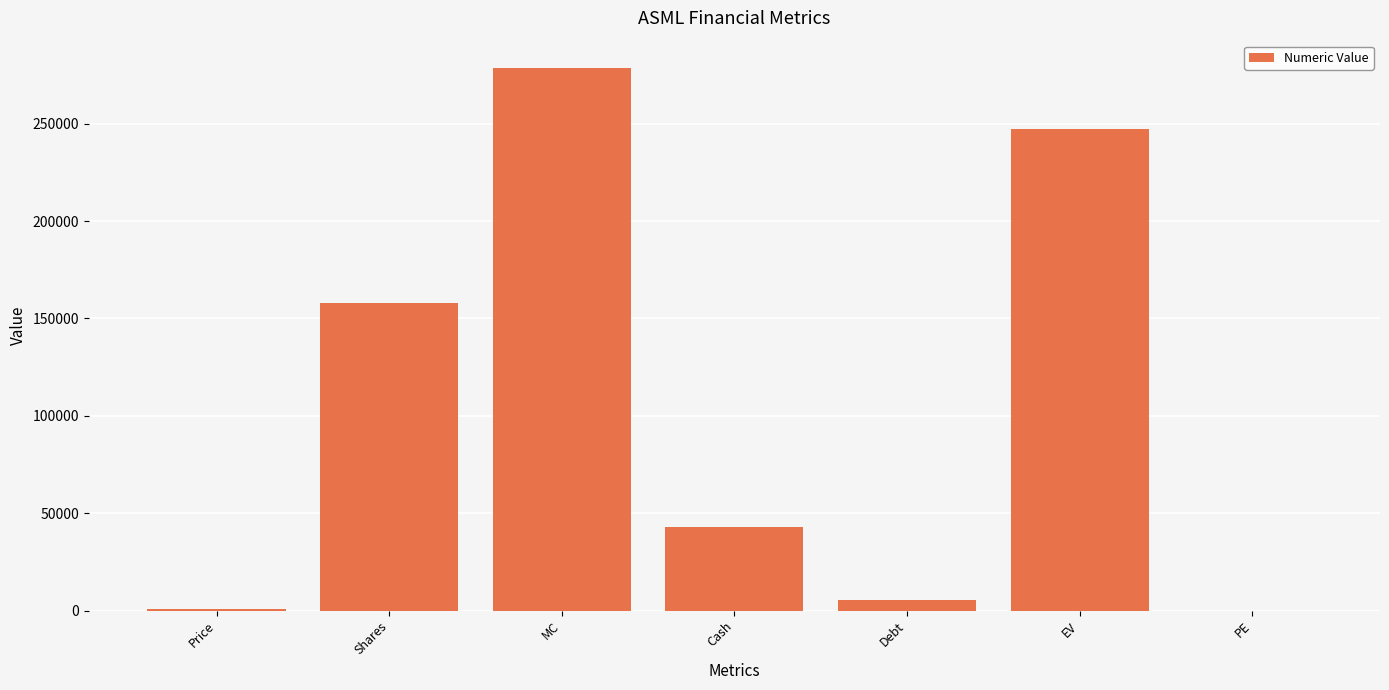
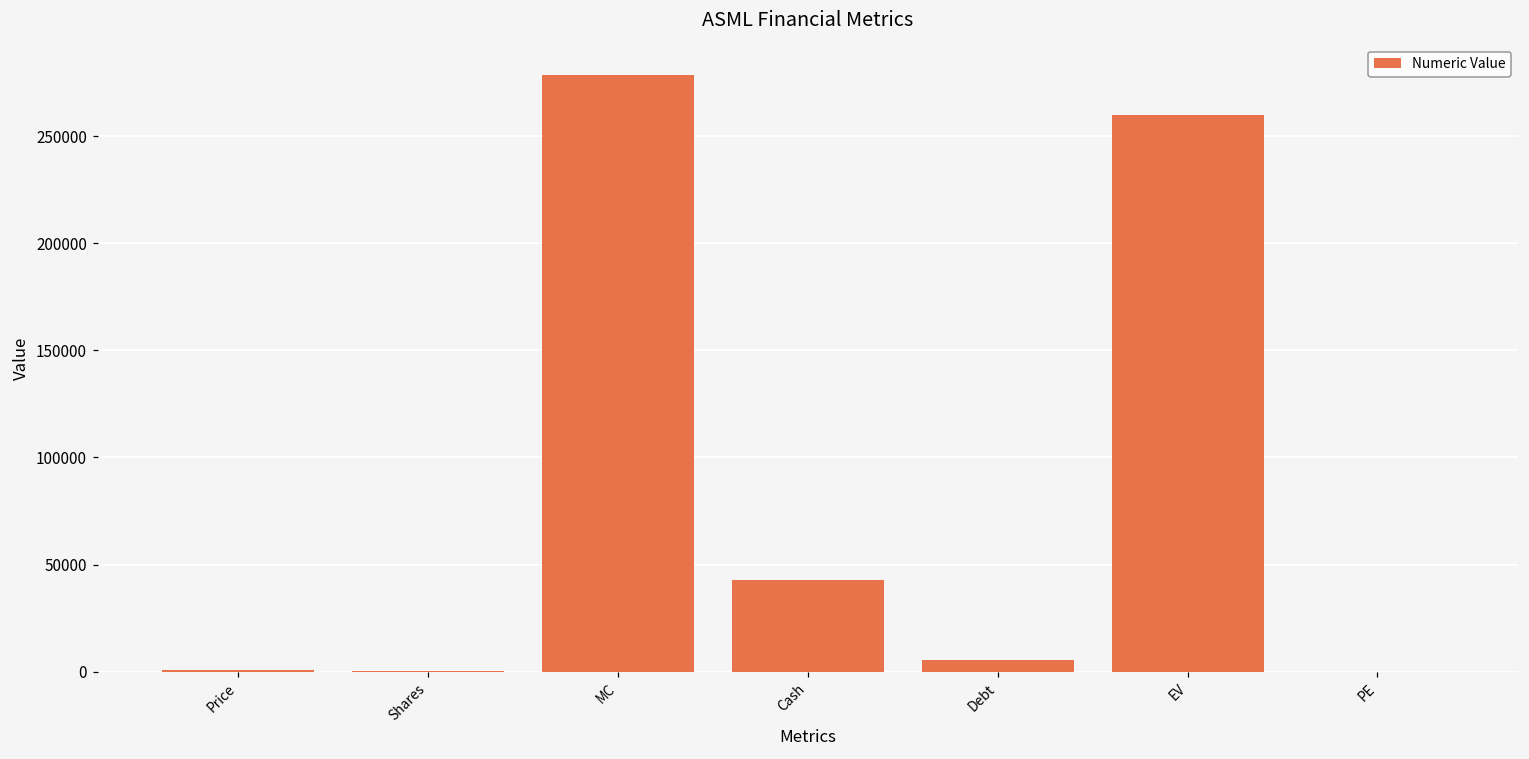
Shares: 158000 -> 0
EV: 247000 -> 260000
